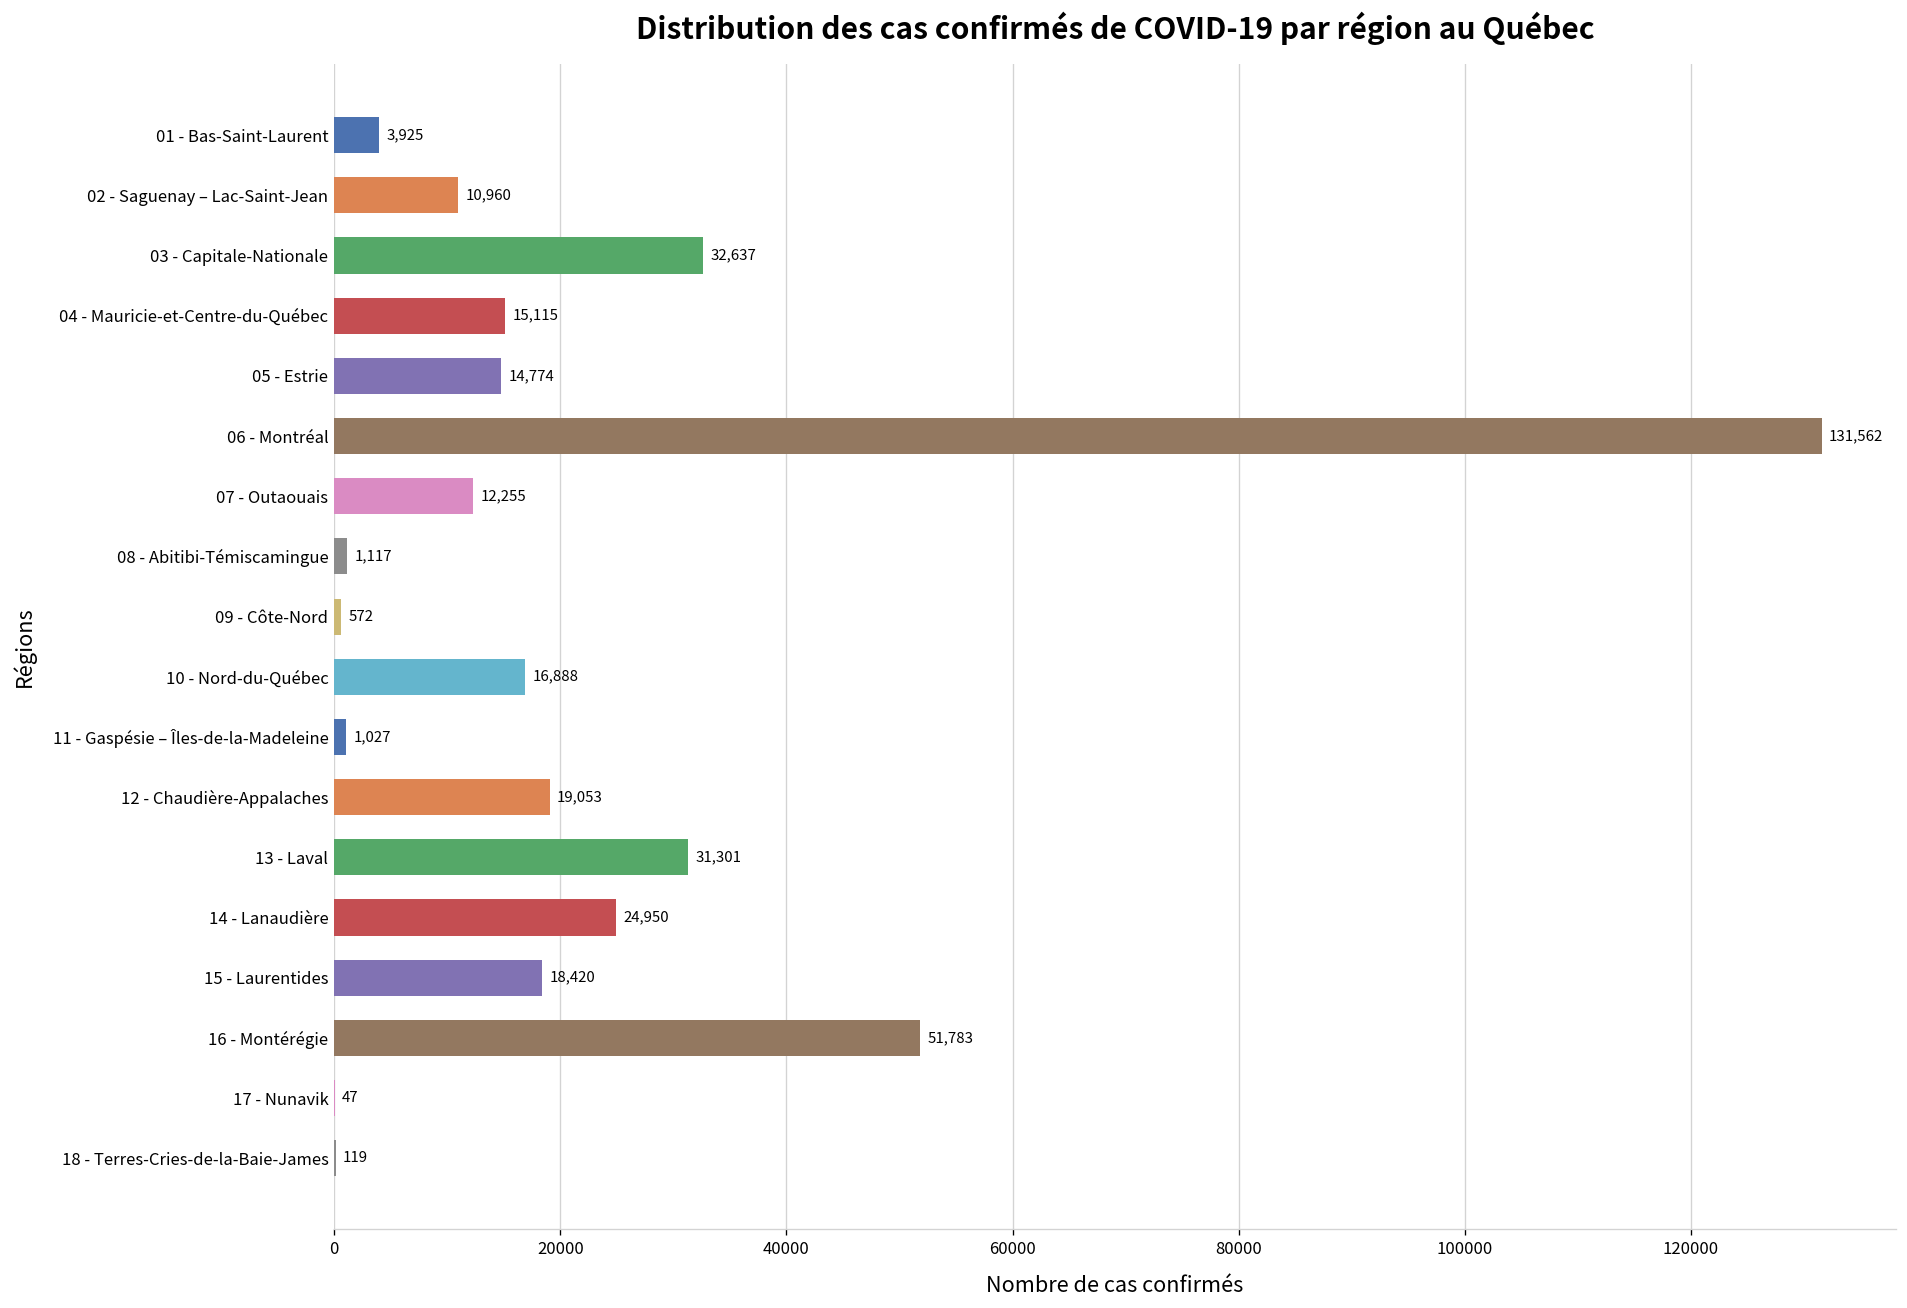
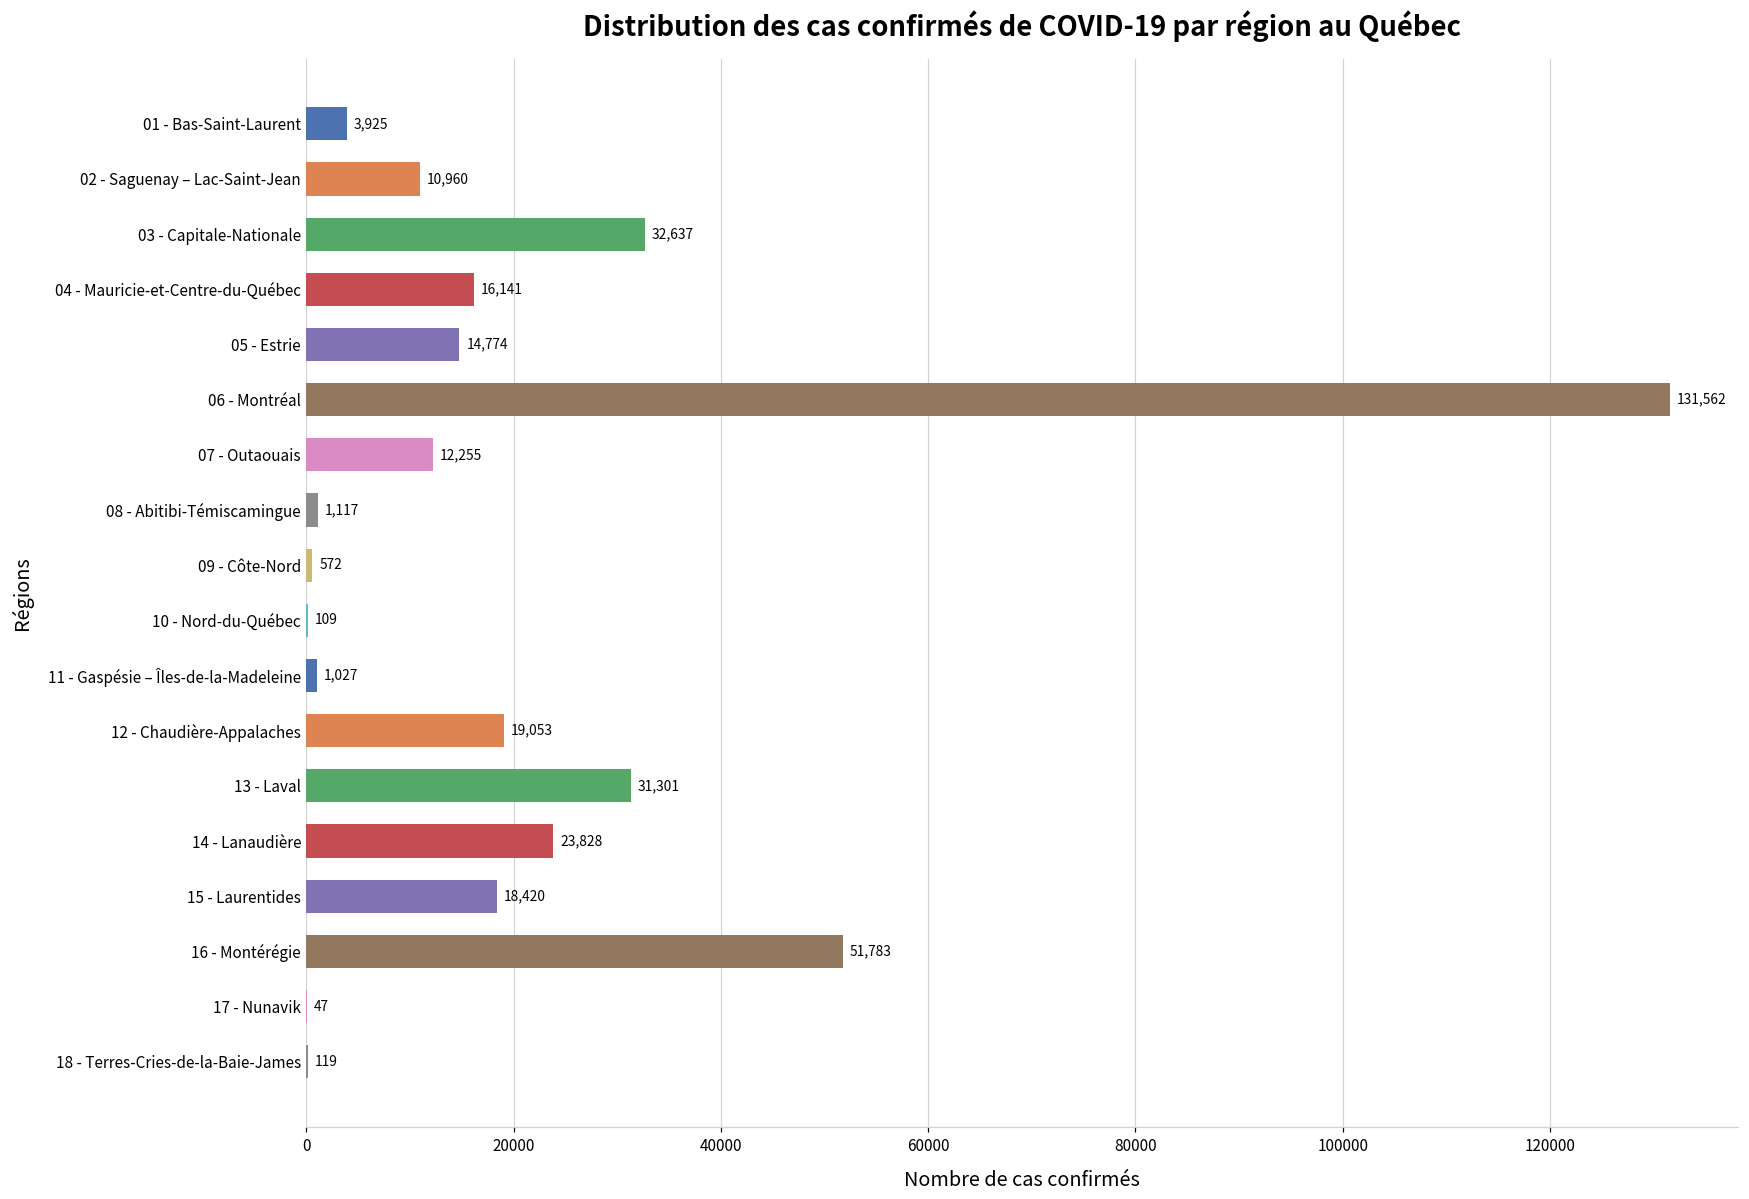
04 - Mauricie-et-Centre-du-Québec: 15,115 -> 16,141
10 - Nord-du-Québec: 16,888 -> 109
14 - Lanaudière: 24,950 -> 23,828
